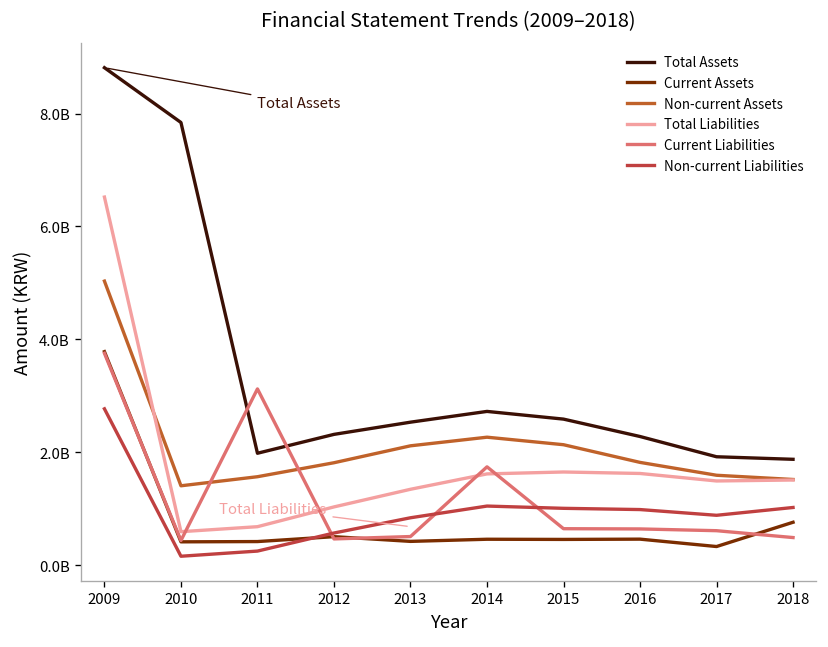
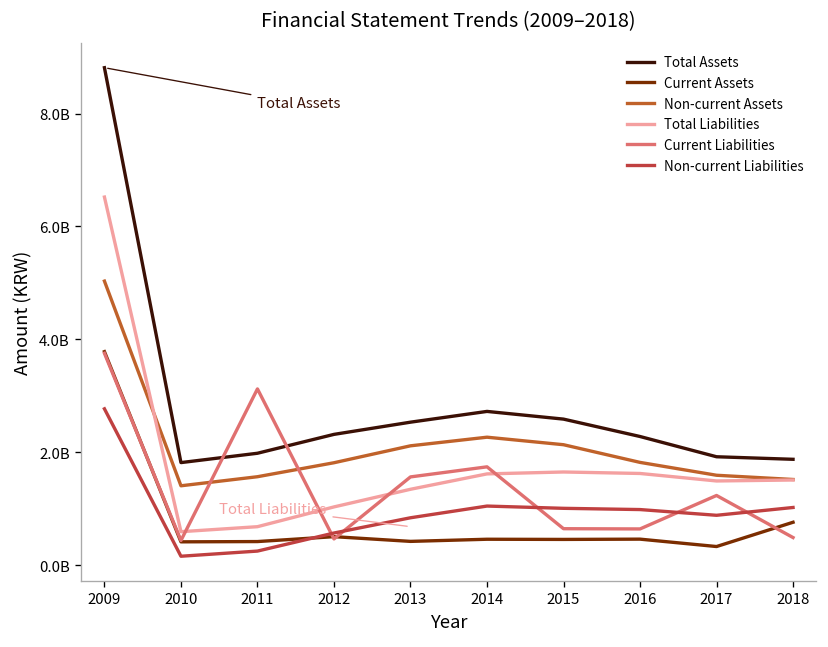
Total Assets, 2010: 7800000000 -> 1800000000
Current Liabilities, 2013: 500000000 -> 1600000000
Current Liabilities, 2017: 600000000 -> 1200000000
